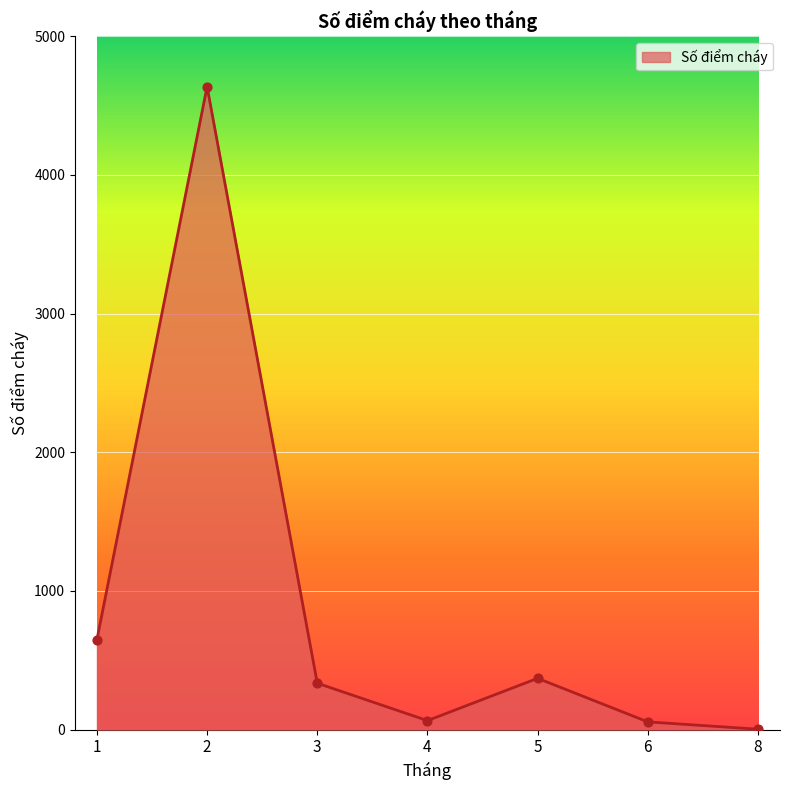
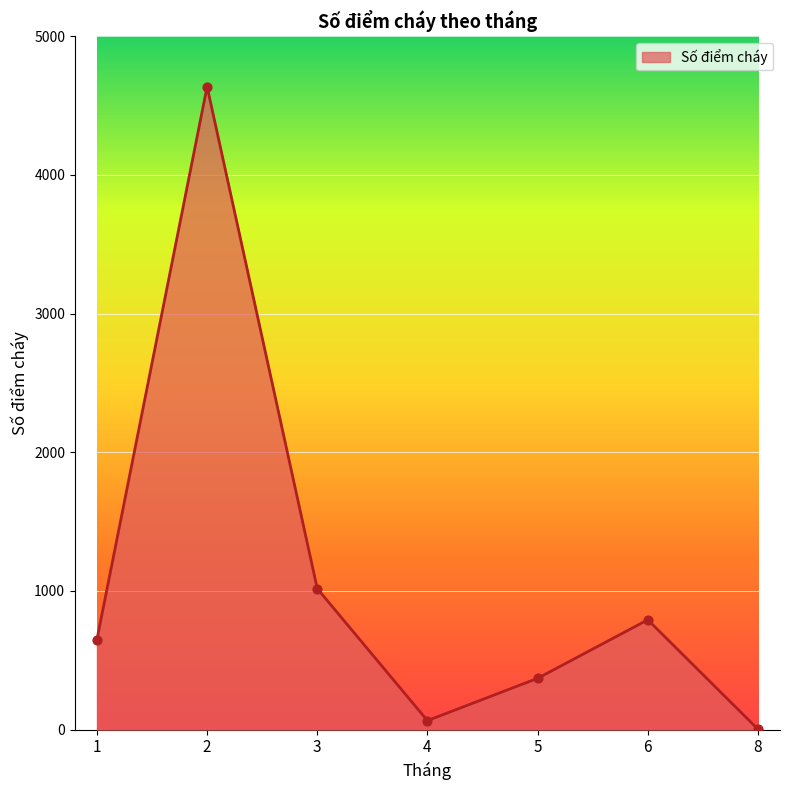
3: 340 -> 1020
6: 60 -> 790
